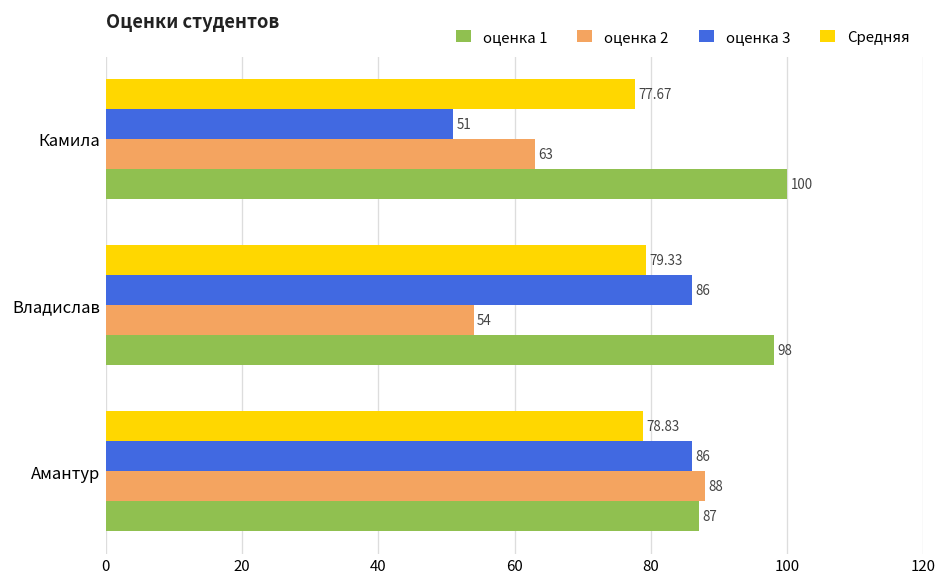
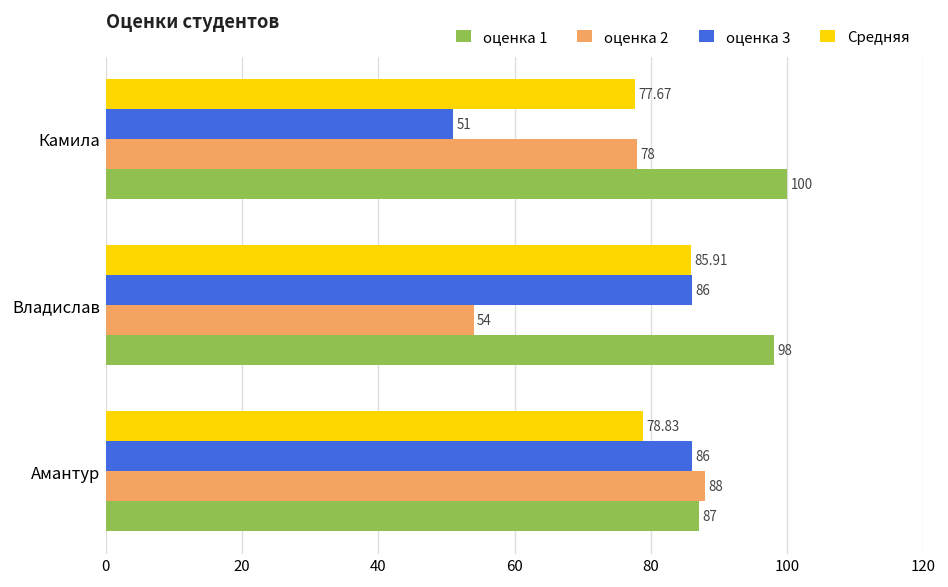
оценка 2, Камила: 63 -> 78
Средняя, Владислав: 79.33 -> 85.91
